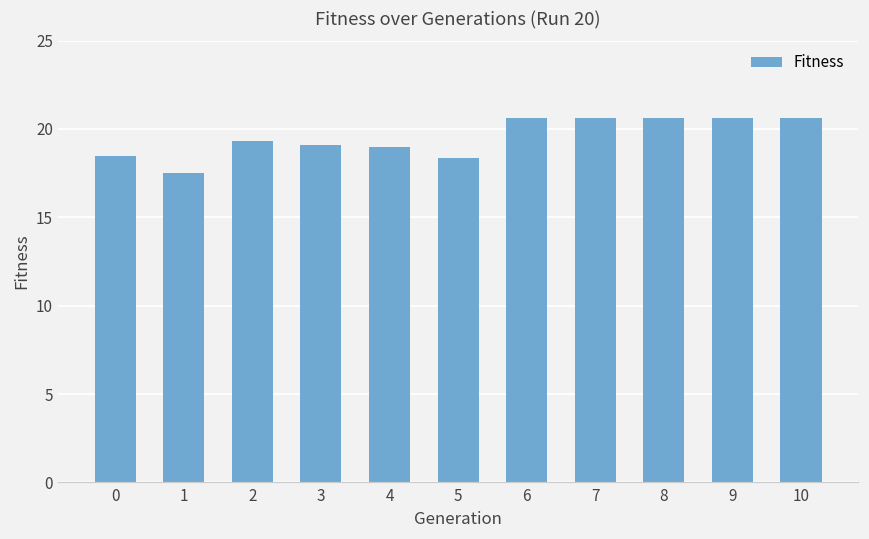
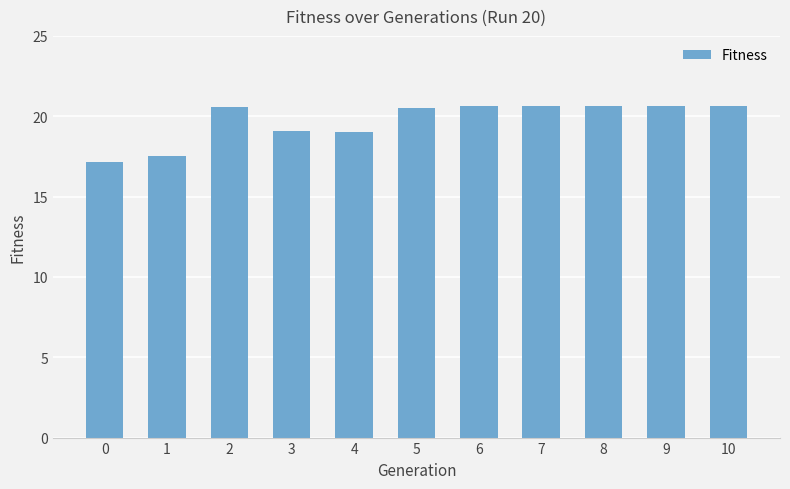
0: 18.5 -> 17.2
2: 19.3 -> 20.6
5: 18.4 -> 20.5
